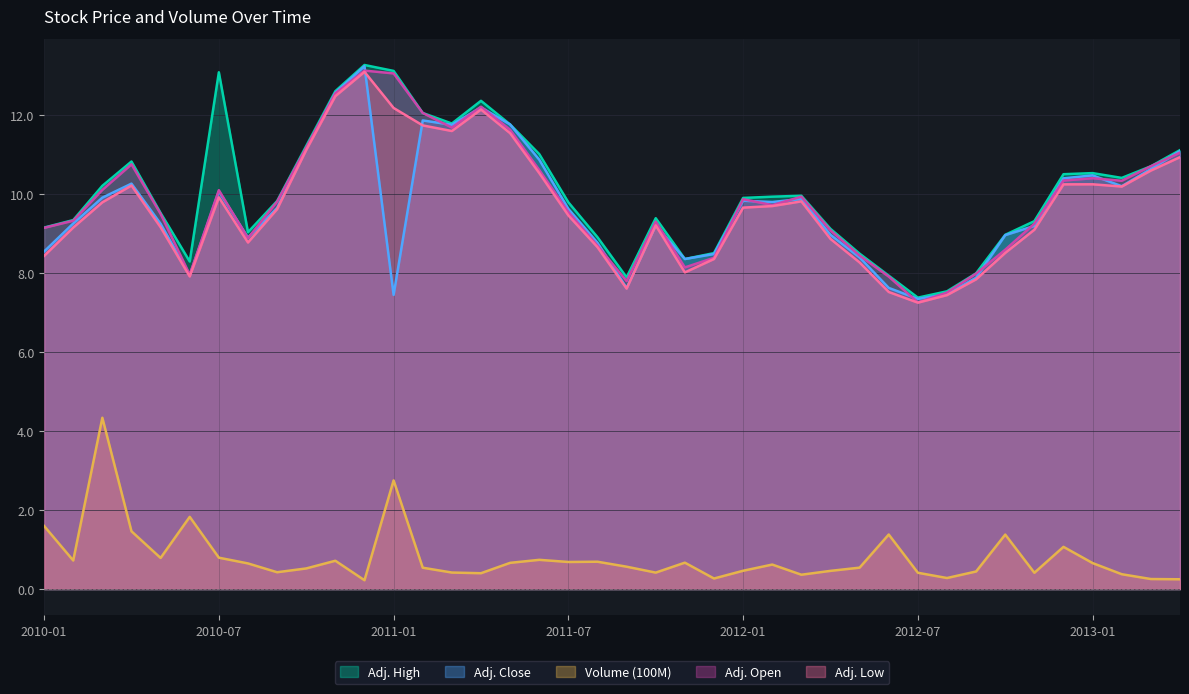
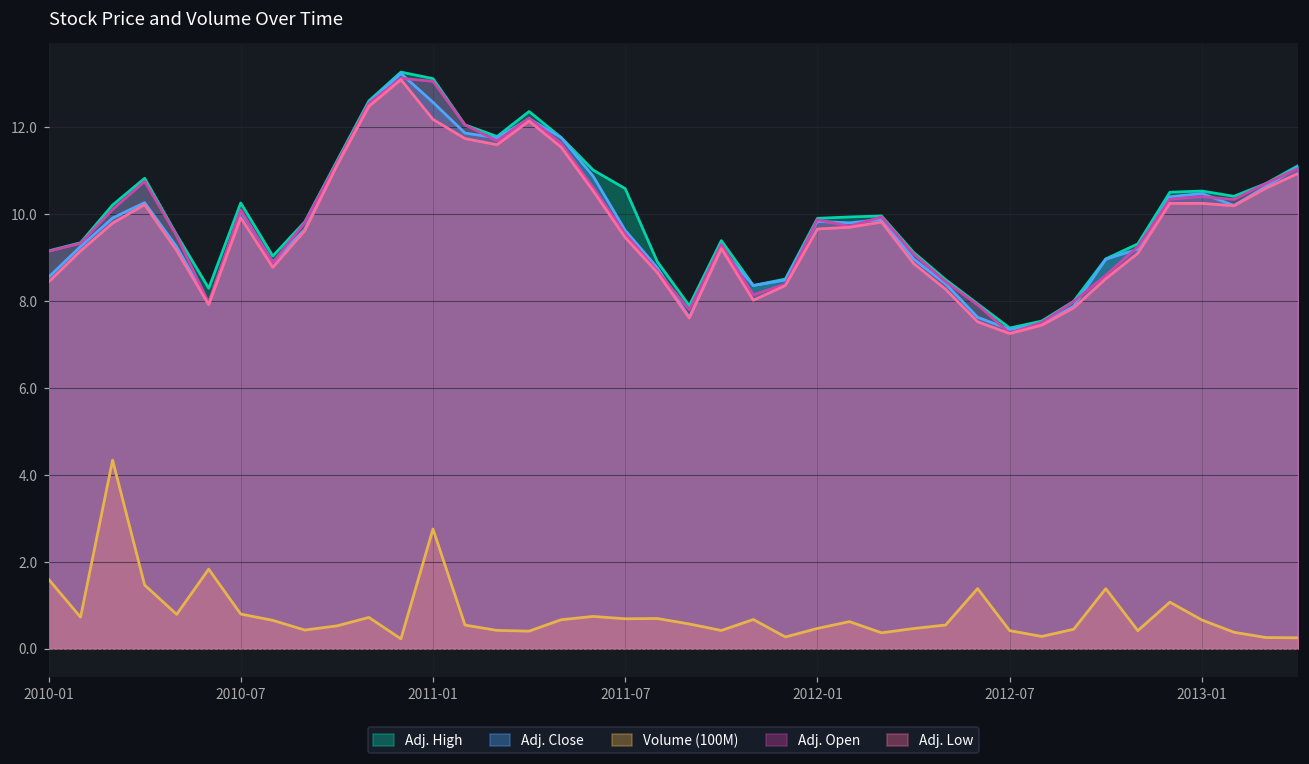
Adj. High, 2010-07: 13.1 -> 10.3
Adj. Close, 2011-01: 7.4 -> 12.6
Adj. High, 2011-07: 9.8 -> 10.6
